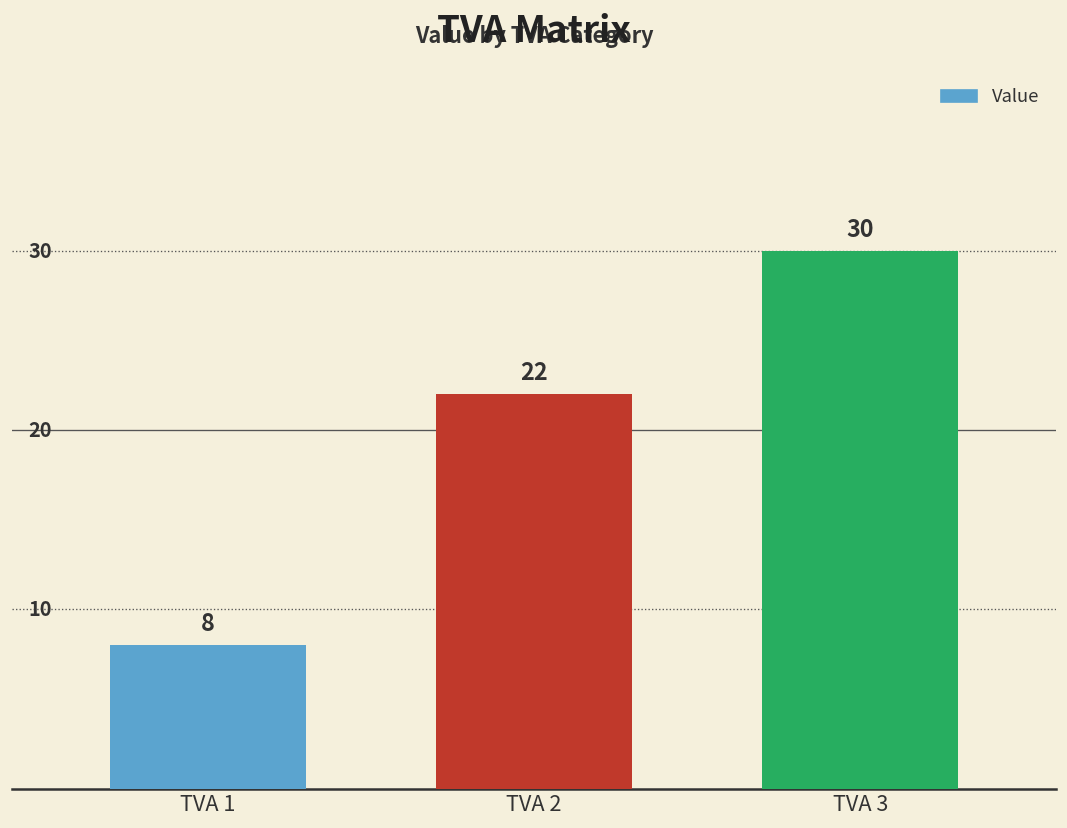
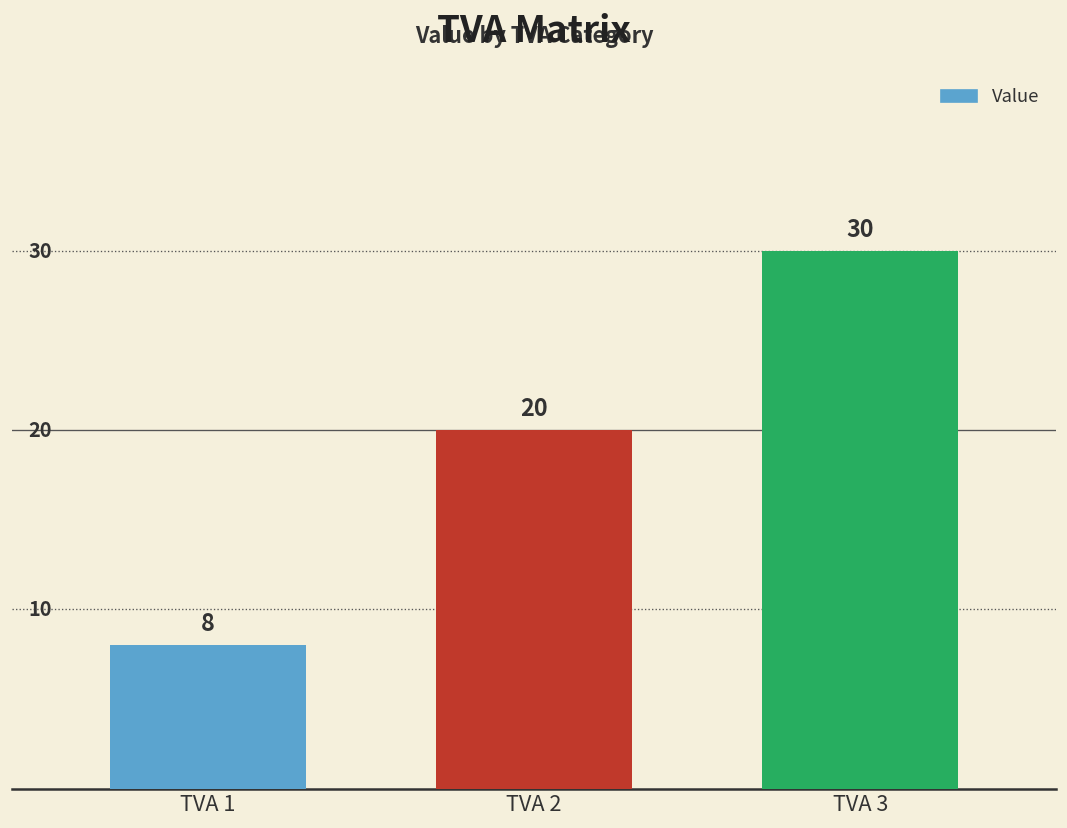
TVA 2: 22 -> 20
